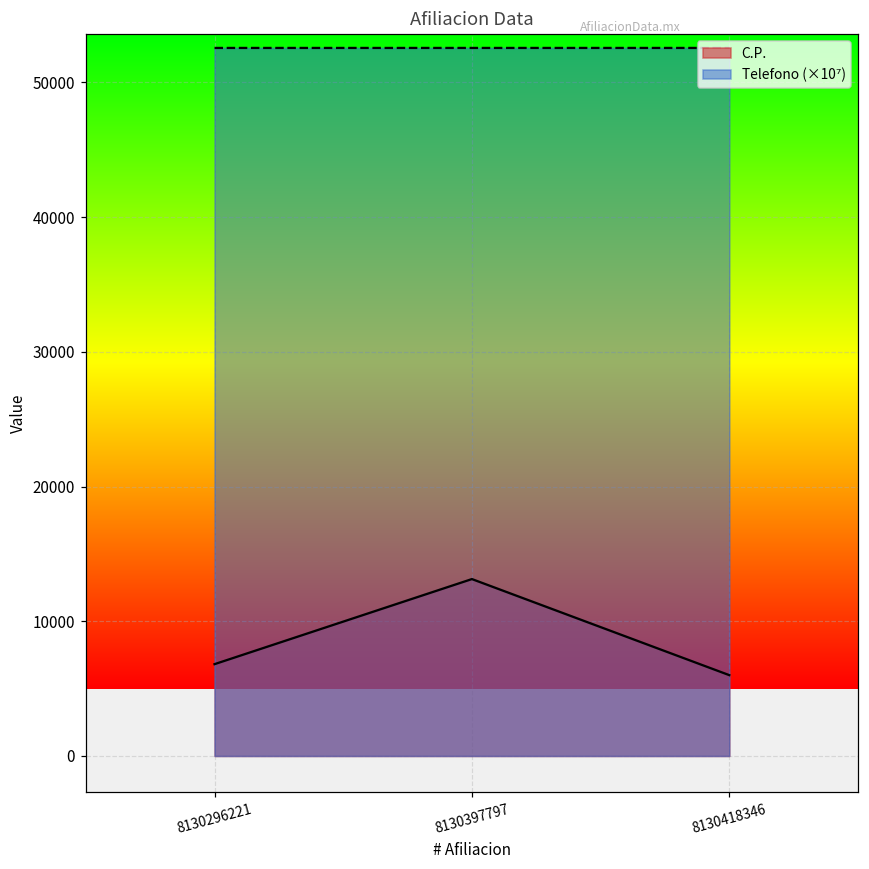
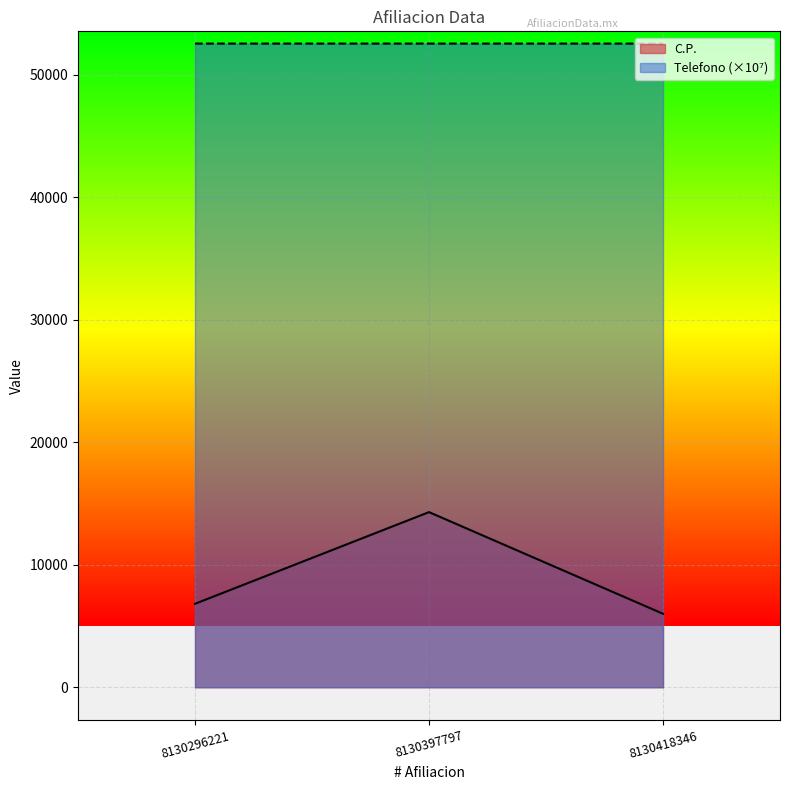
C.P., 8130397797: 13100 -> 14300
